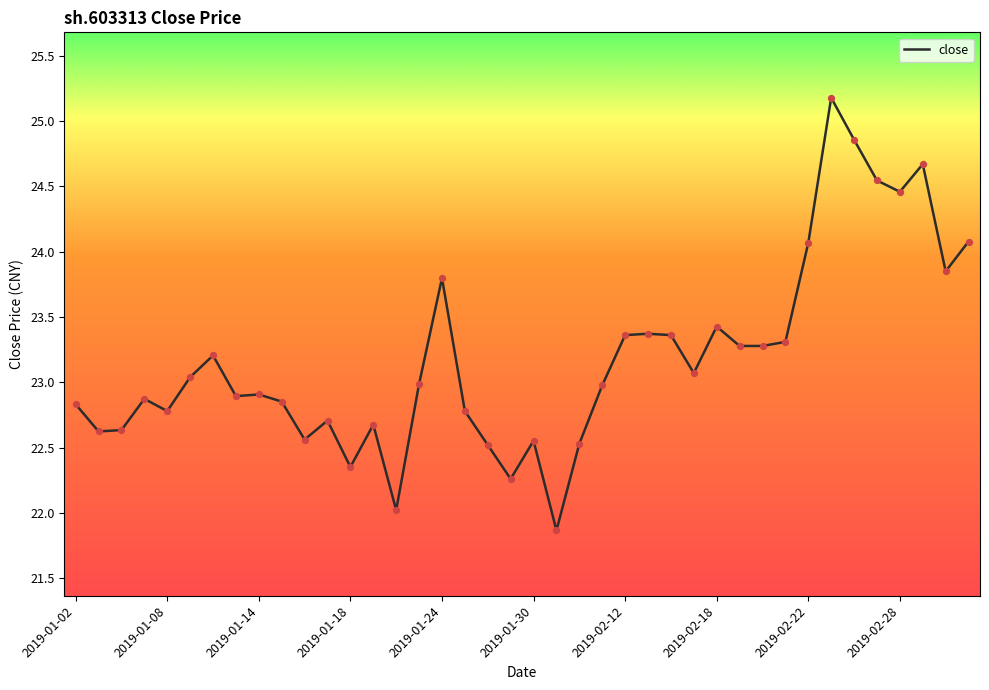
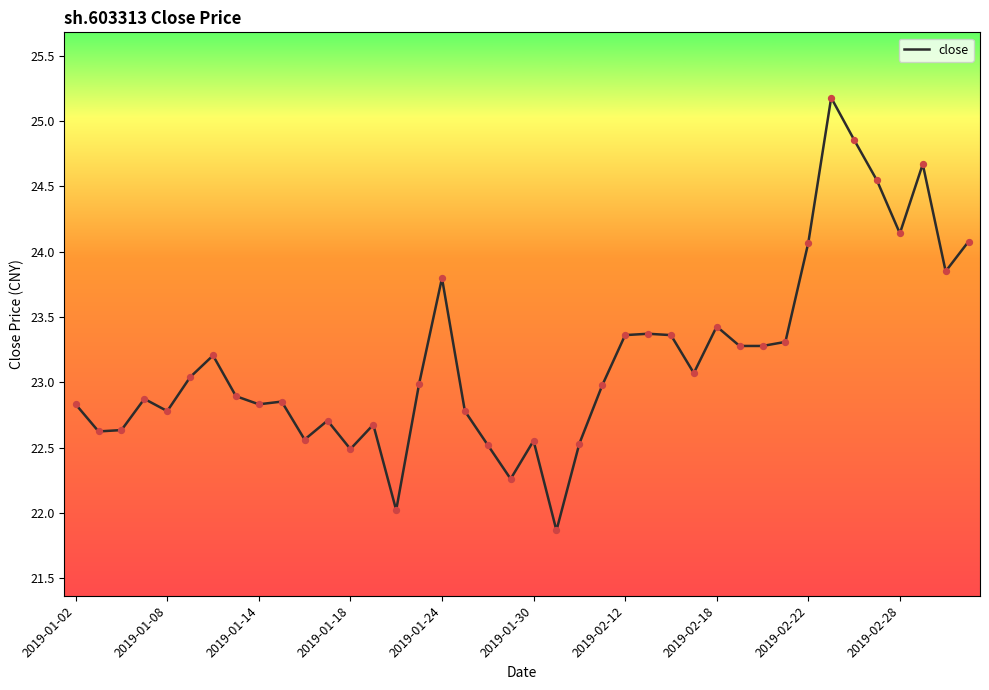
2019-01-14: 22.91 -> 22.83
2019-01-18: 22.35 -> 22.49
2019-02-28: 24.46 -> 24.14
